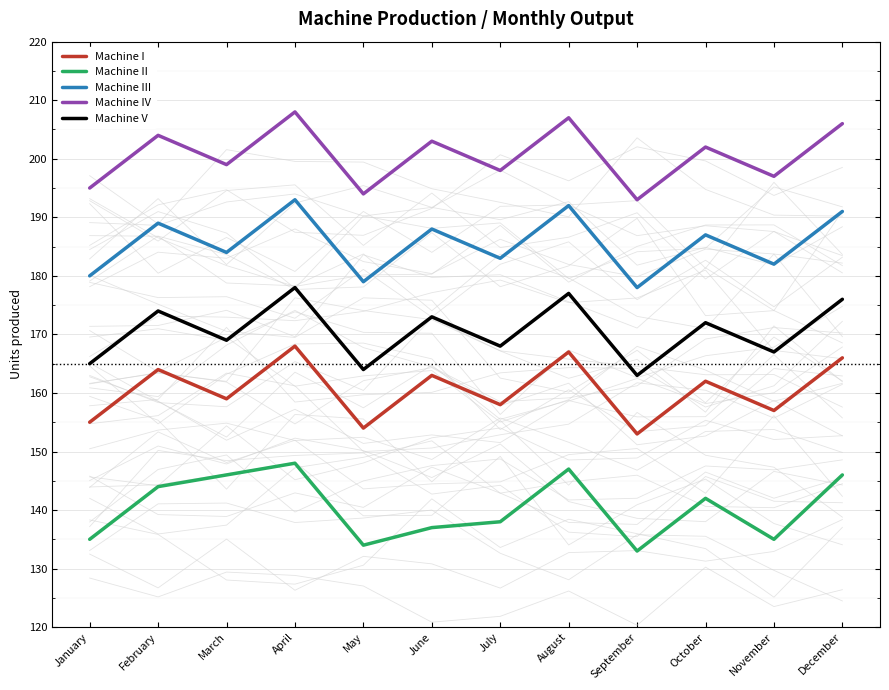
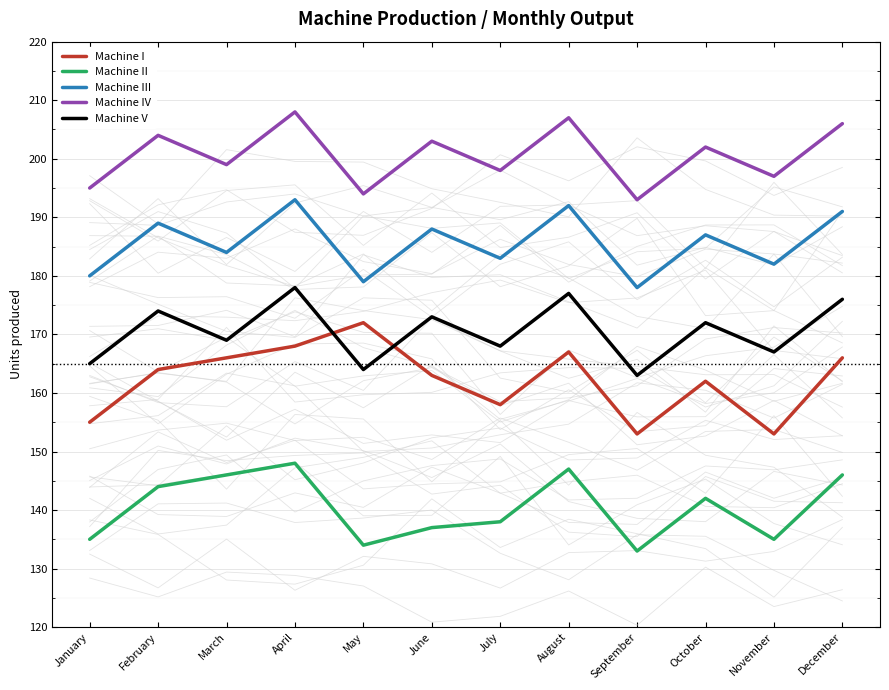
Machine I, March: 159 -> 166
Machine I, May: 154 -> 172
Machine I, November: 157 -> 153
